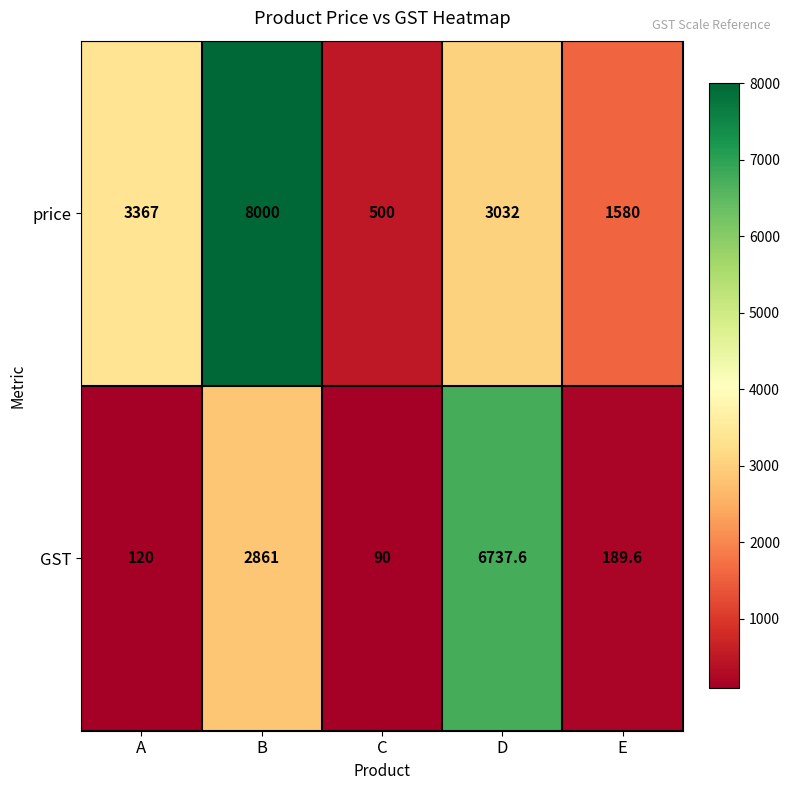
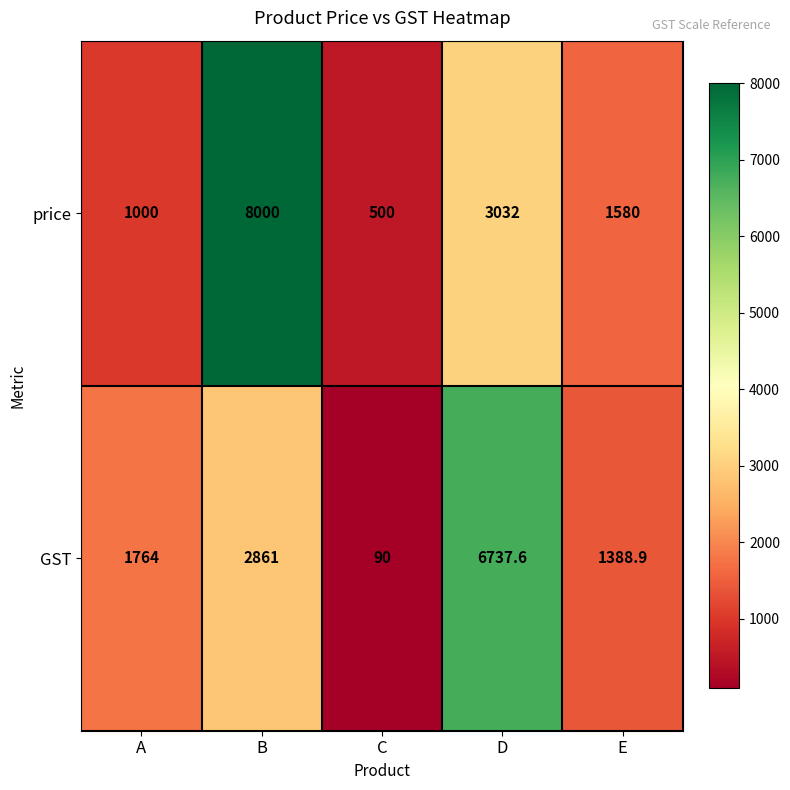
price, A: 3367 -> 1000
GST, A: 120 -> 1764
GST, E: 189.6 -> 1388.9
